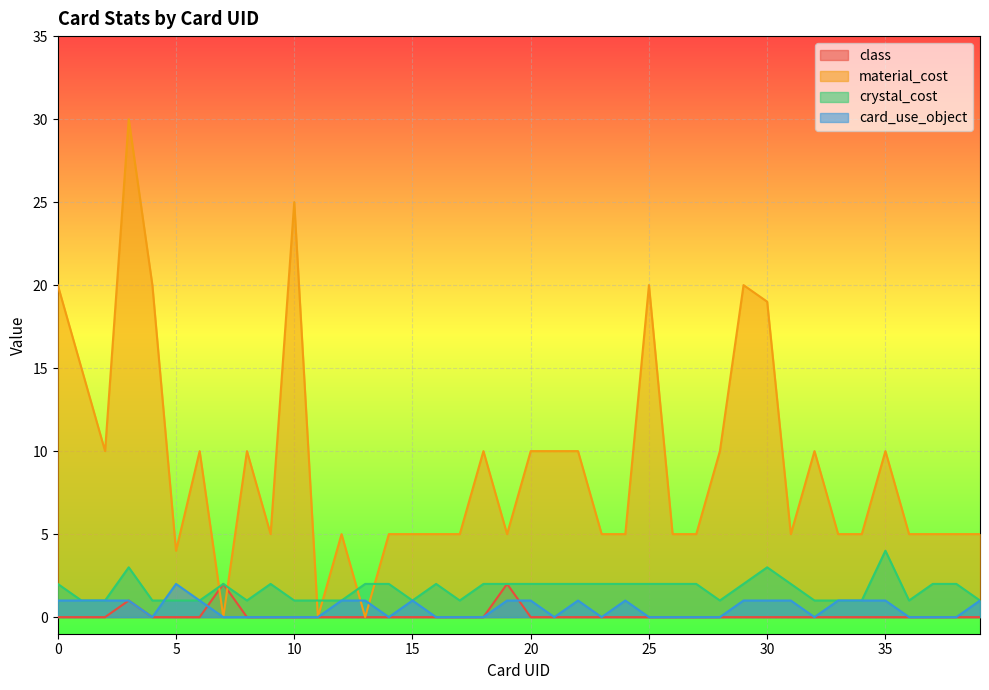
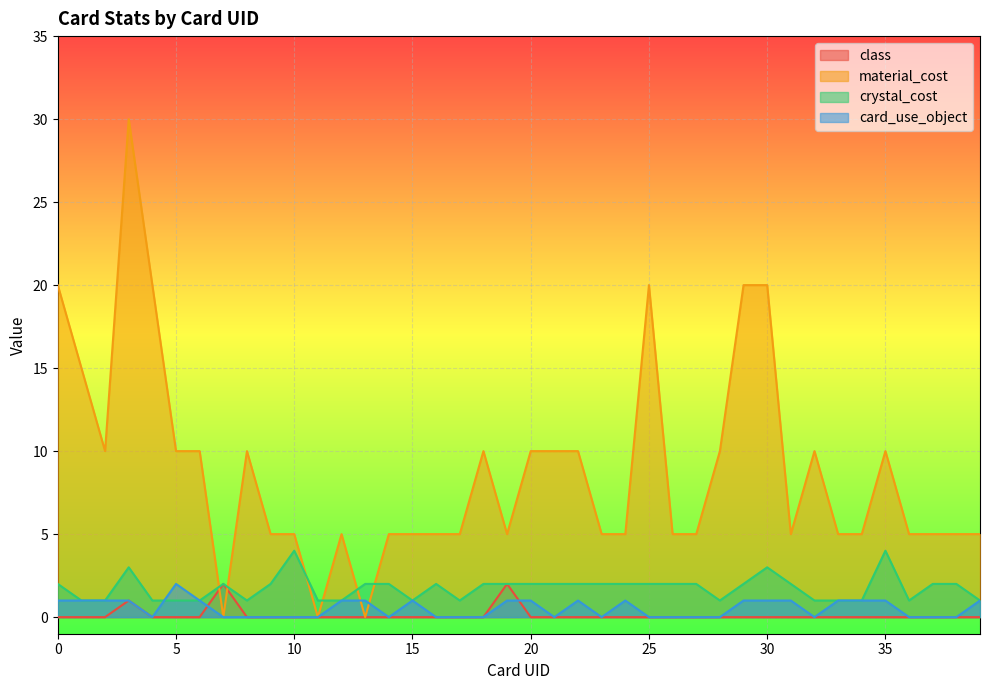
material_cost, 5: 4 -> 10
material_cost, 10: 25 -> 5
crystal_cost, 10: 1 -> 4
material_cost, 30: 19 -> 20
